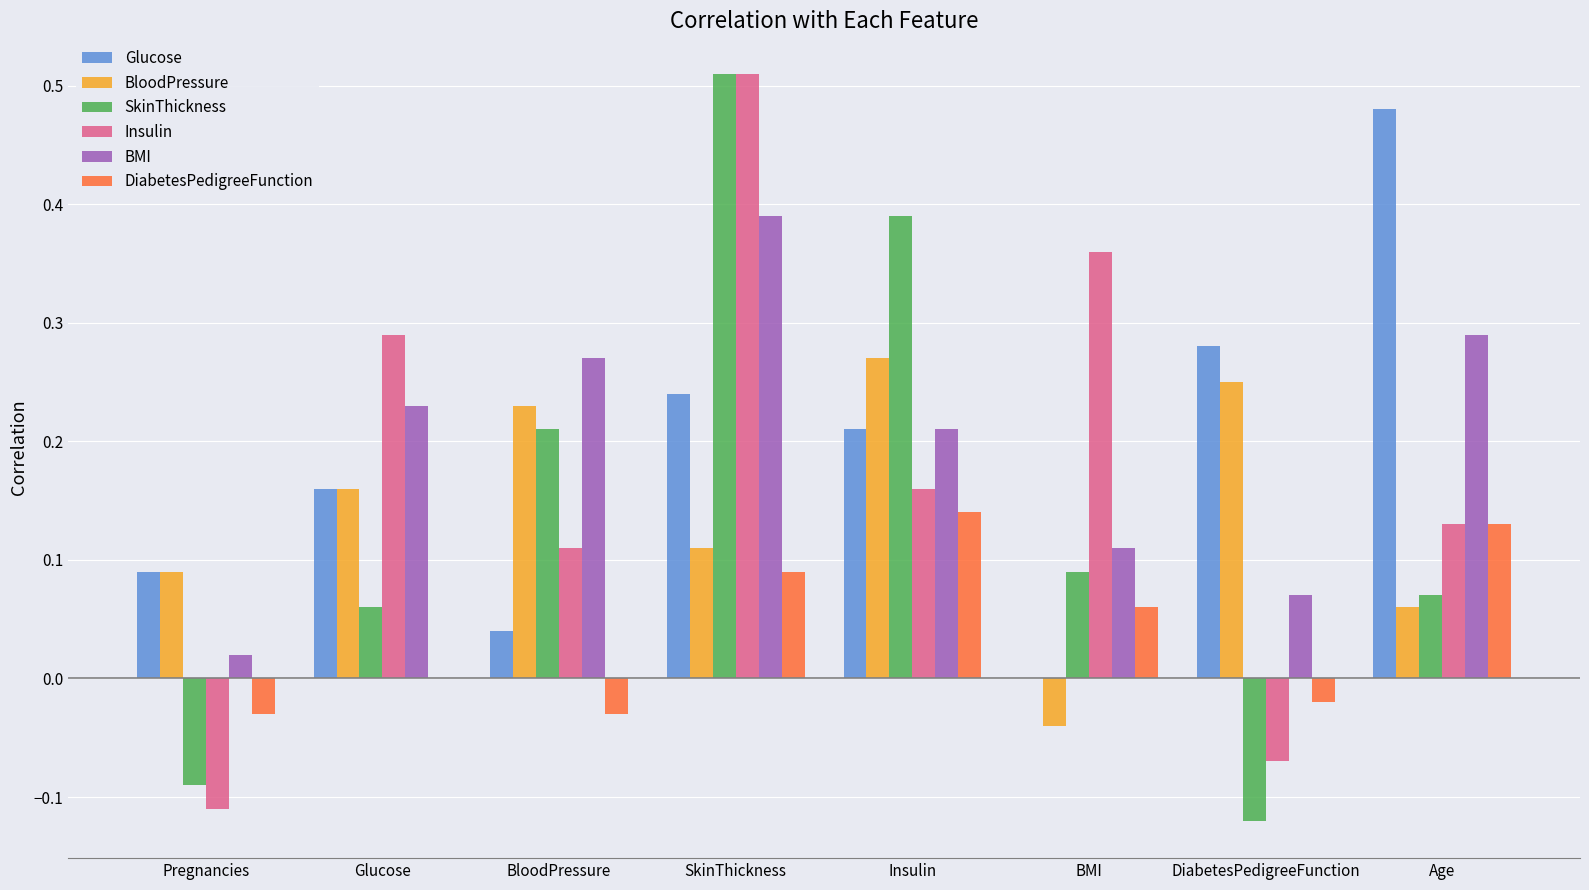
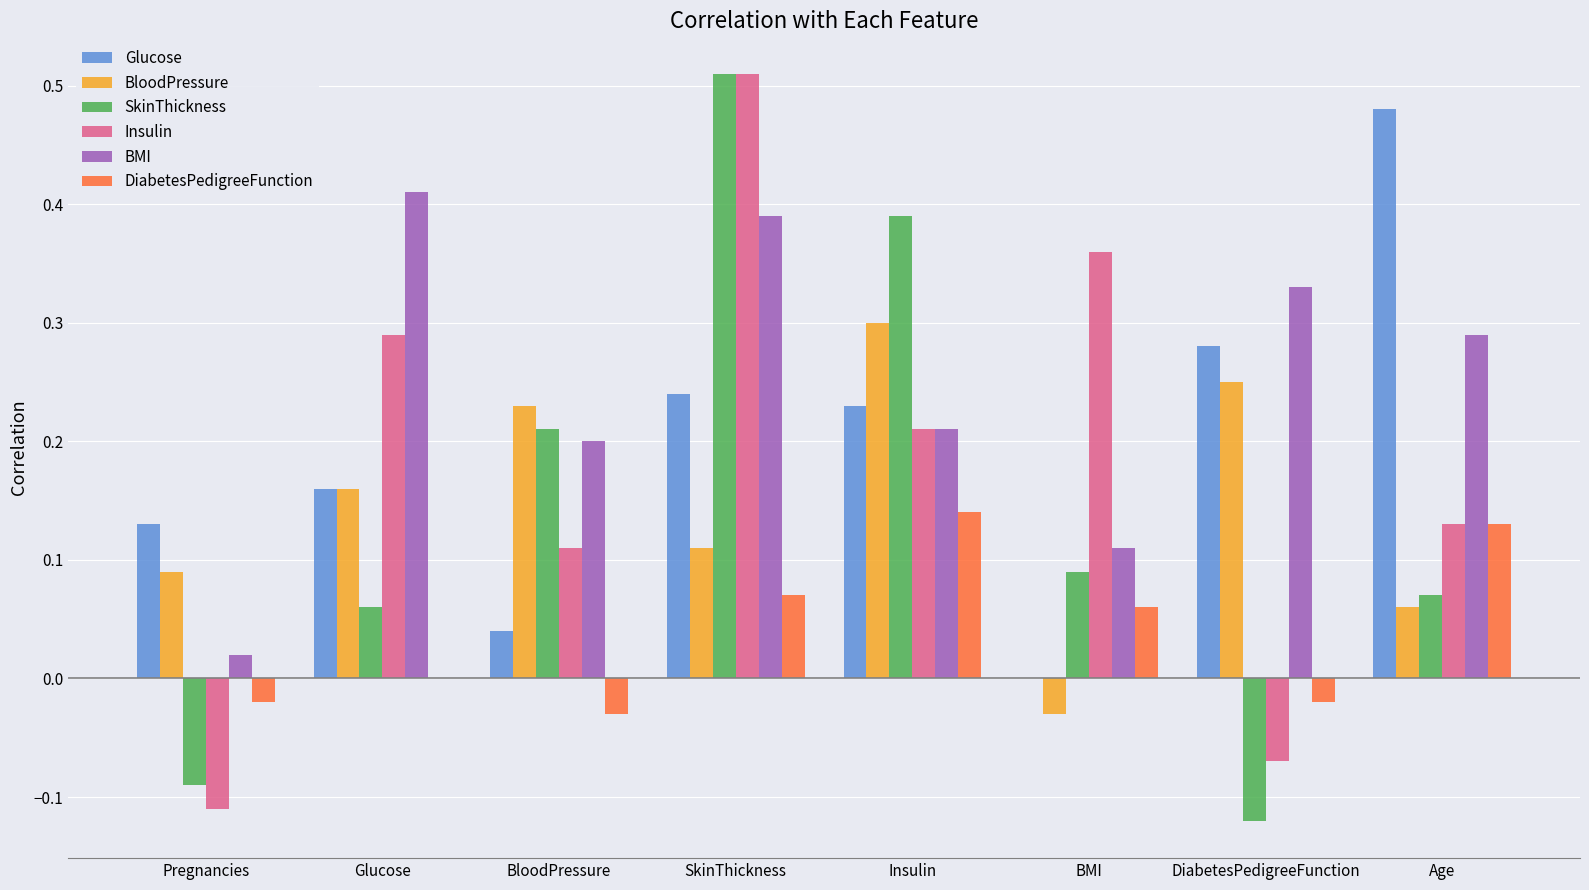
Glucose, Pregnancies: 0.09 -> 0.13
DiabetesPedigreeFunction, Pregnancies: -0.03 -> -0.02
BMI, Glucose: 0.23 -> 0.41
BMI, BloodPressure: 0.27 -> 0.20
DiabetesPedigreeFunction, SkinThickness: 0.09 -> 0.07
Glucose, Insulin: 0.21 -> 0.23
BloodPressure, Insulin: 0.27 -> 0.30
Insulin, Insulin: 0.16 -> 0.21
BloodPressure, BMI: -0.04 -> -0.03
BMI, DiabetesPedigreeFunction: 0.07 -> 0.33
